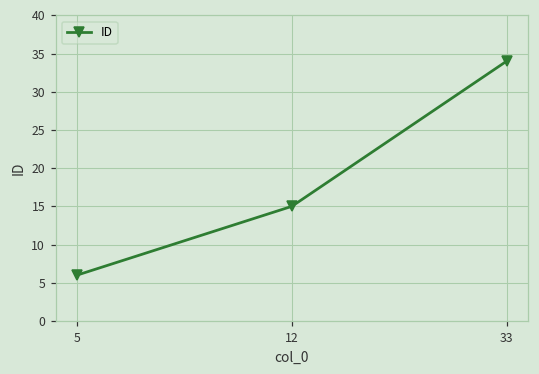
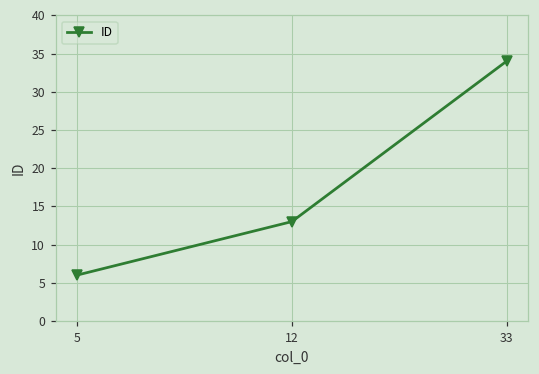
12: 15 -> 13
